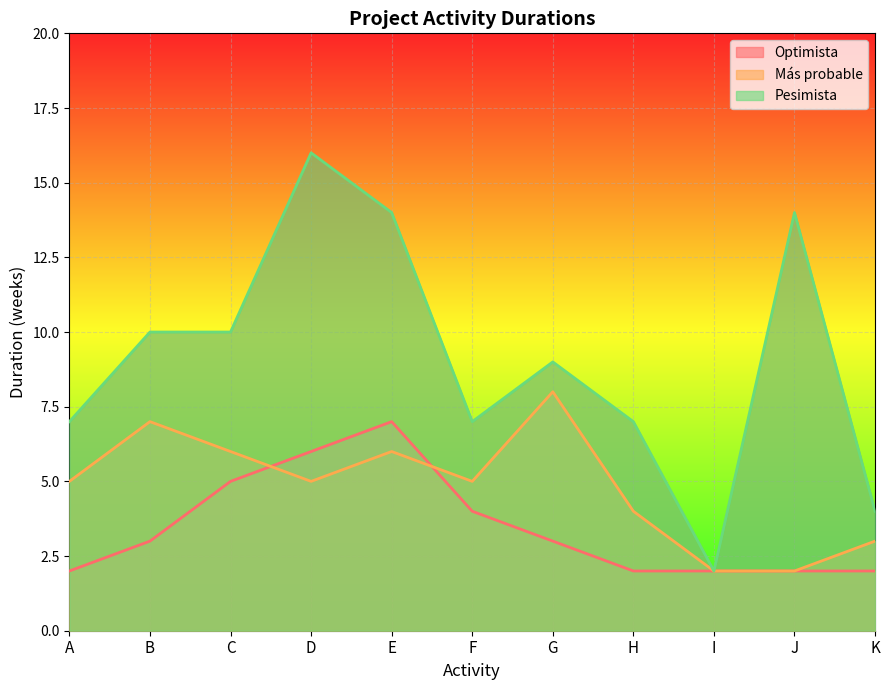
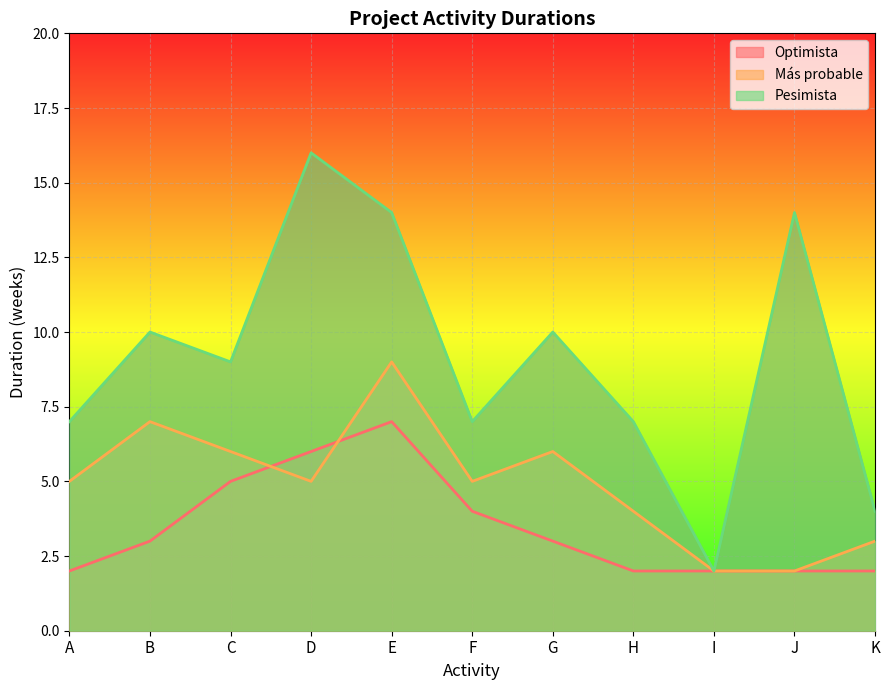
Pesimista, C: 10 -> 9
Más probable, E: 6 -> 9
Más probable, G: 8 -> 6
Pesimista, G: 9 -> 10
